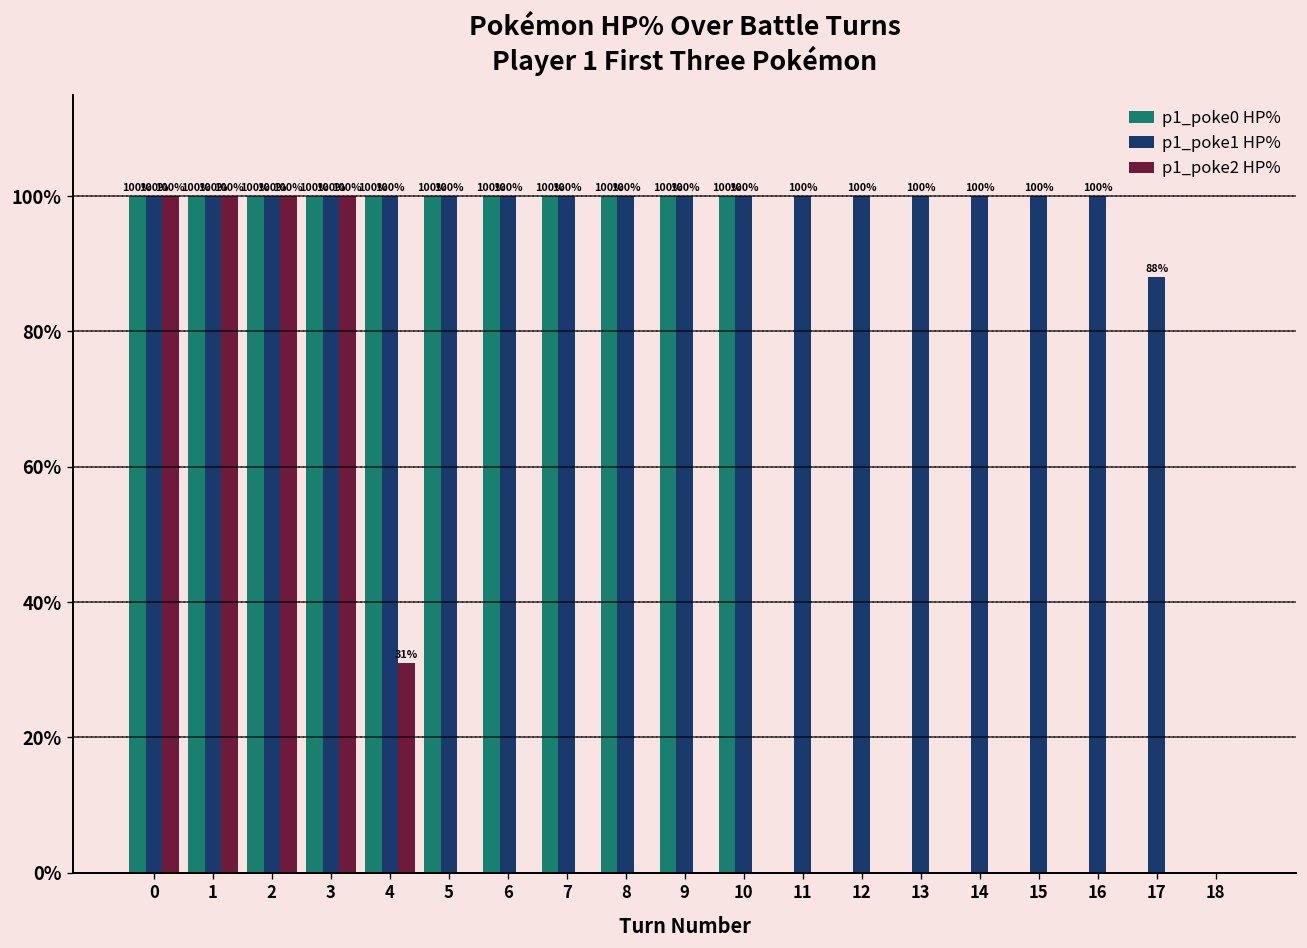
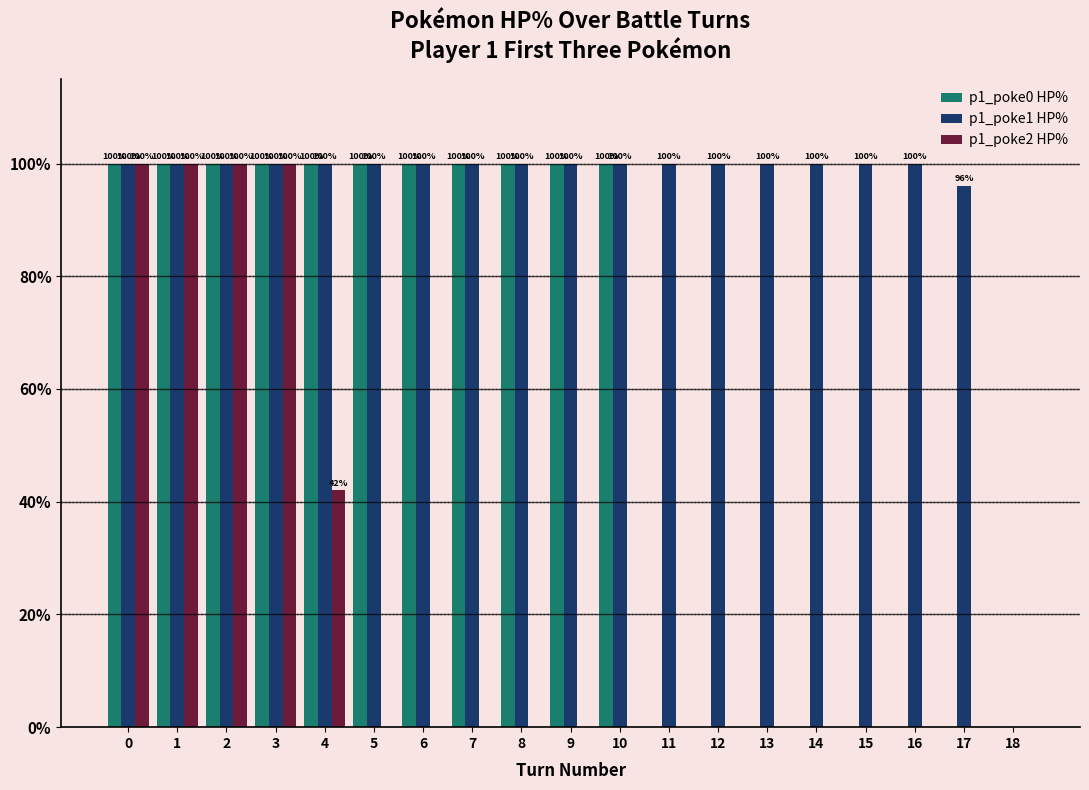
p1_poke2 HP%, 4: 31% -> 42%
p1_poke1 HP%, 17: 88% -> 96%
